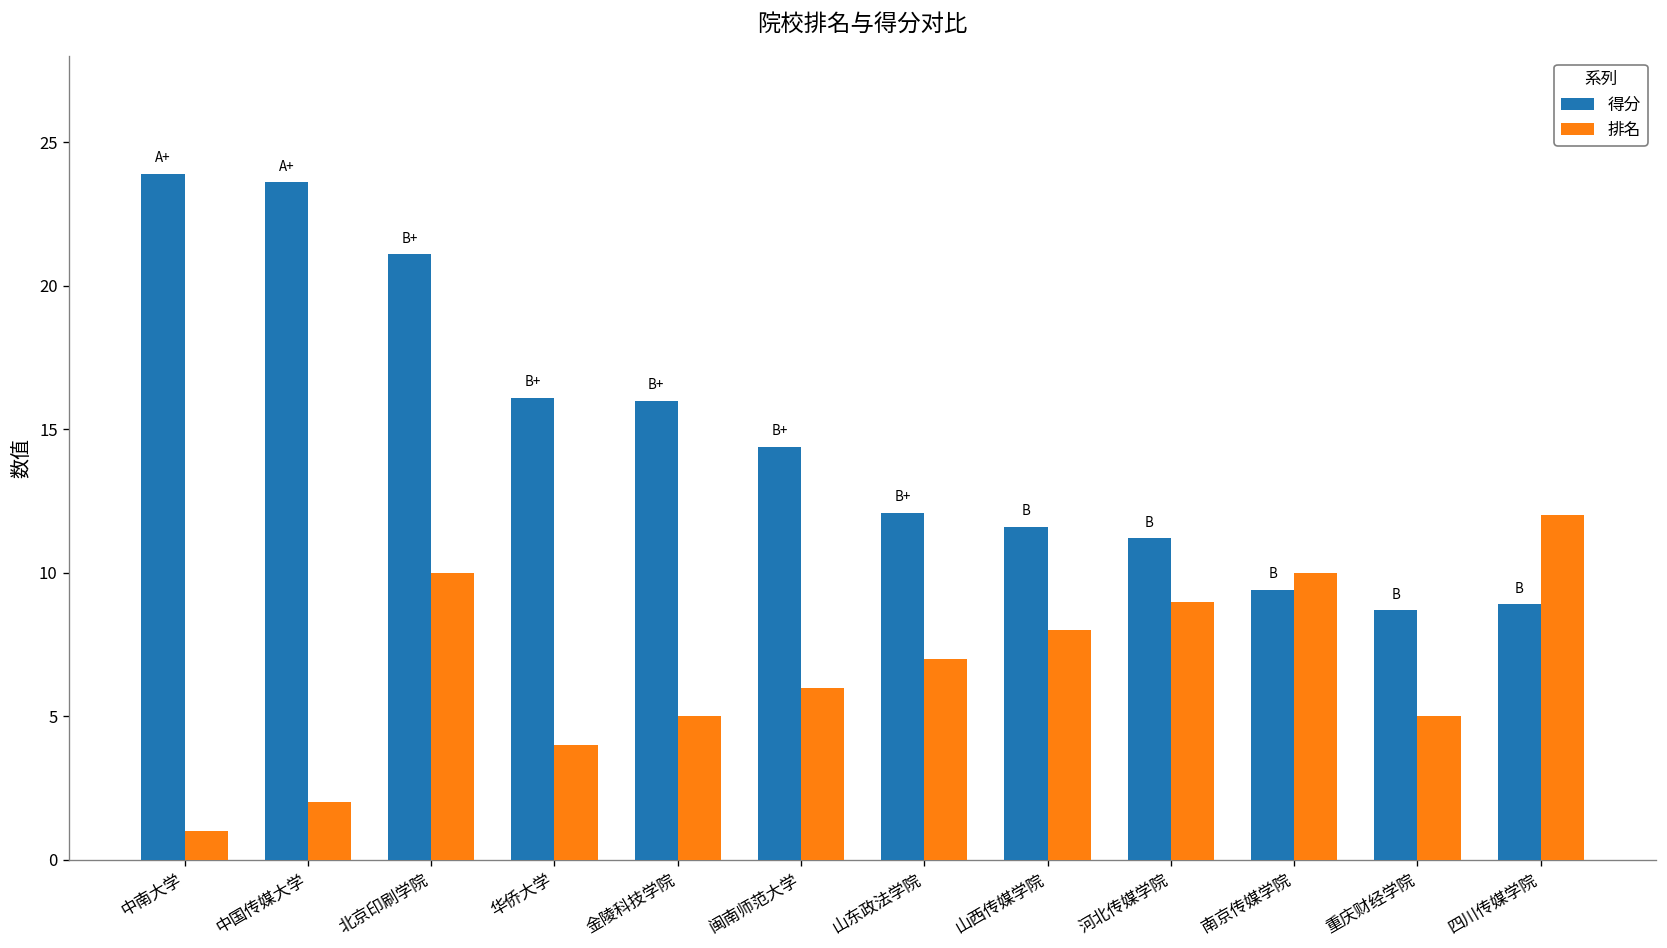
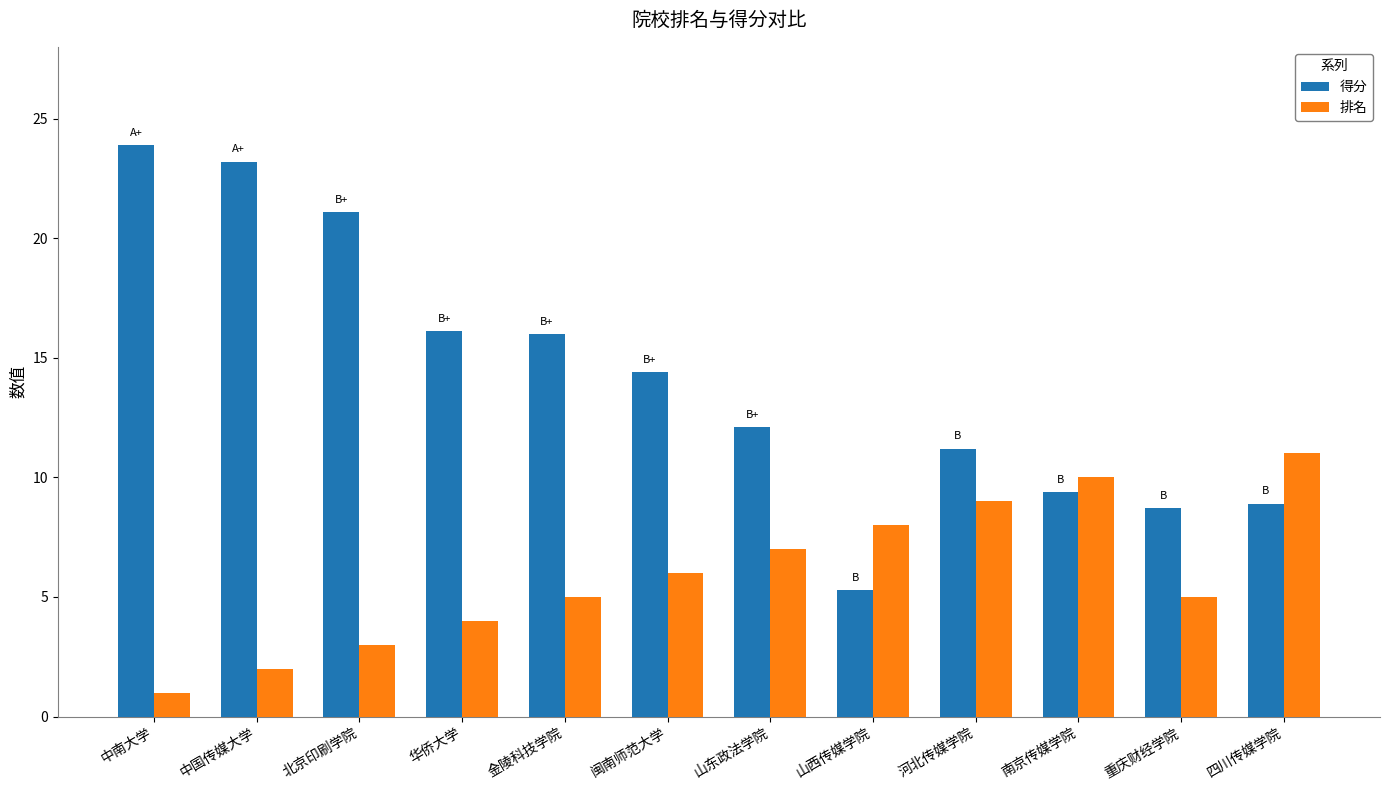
得分, 中国传媒大学: 23.6 -> 23.2
排名, 北京印刷学院: 10 -> 3
得分, 山西传媒学院: 11.6 -> 5.3
排名, 四川传媒学院: 12 -> 11
